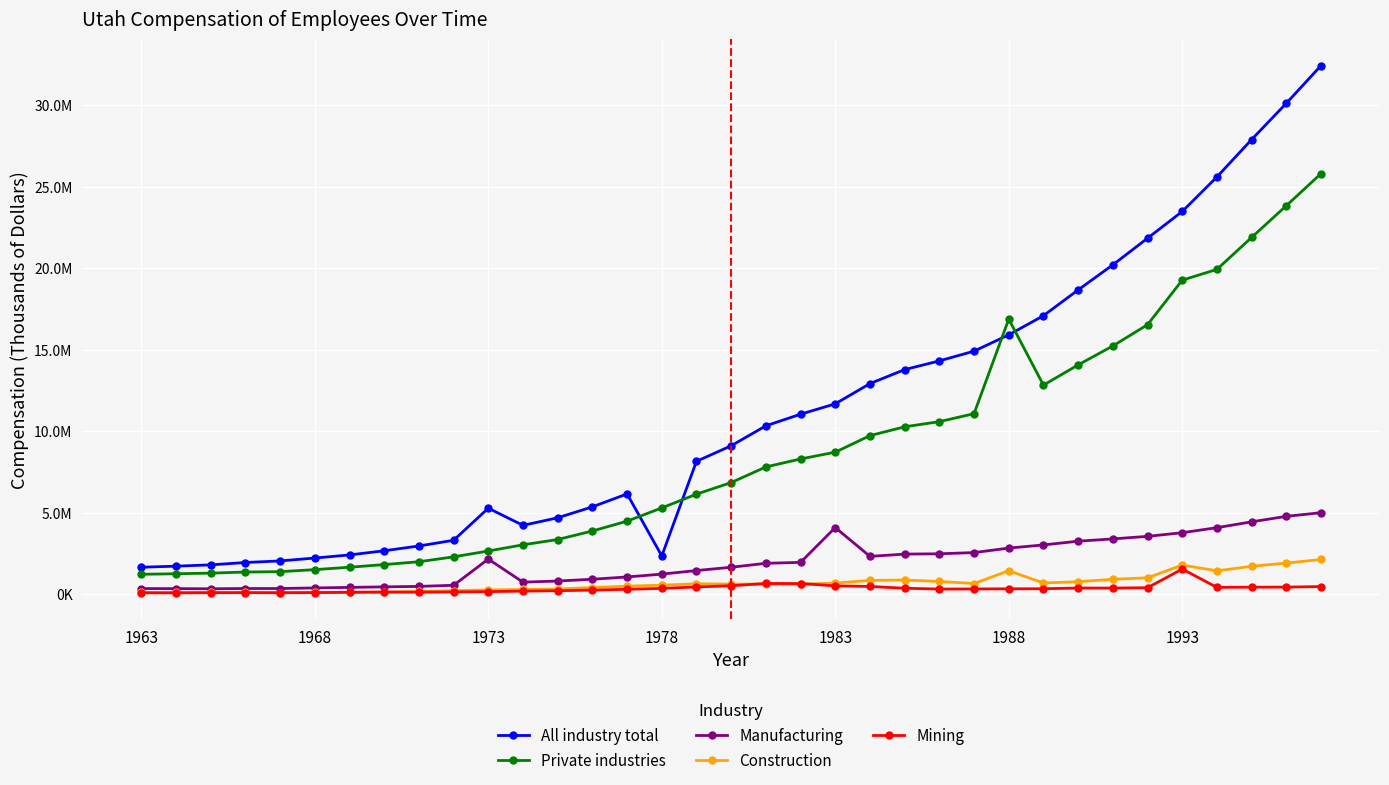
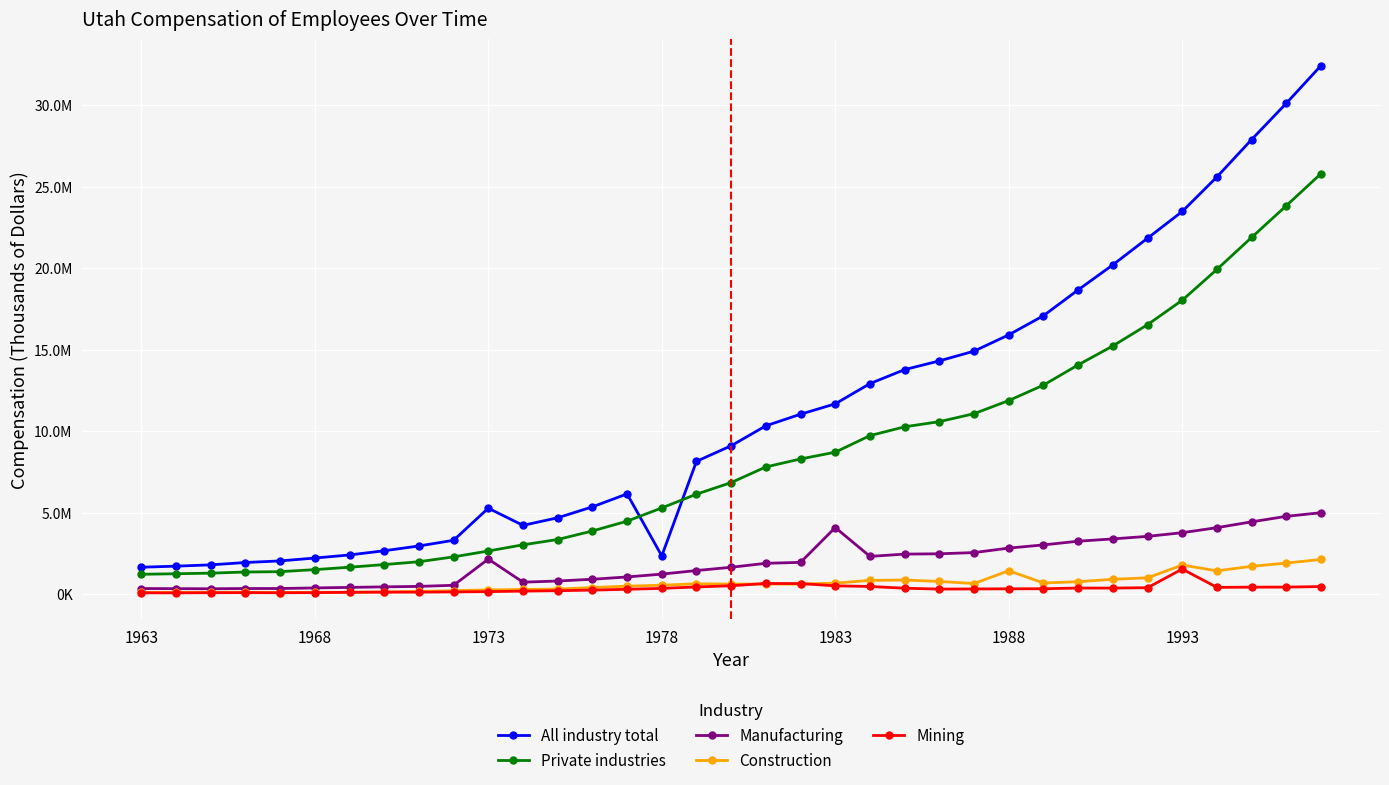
Private industries, 1988: 16900000 -> 11900000
Private industries, 1993: 19300000 -> 18000000
